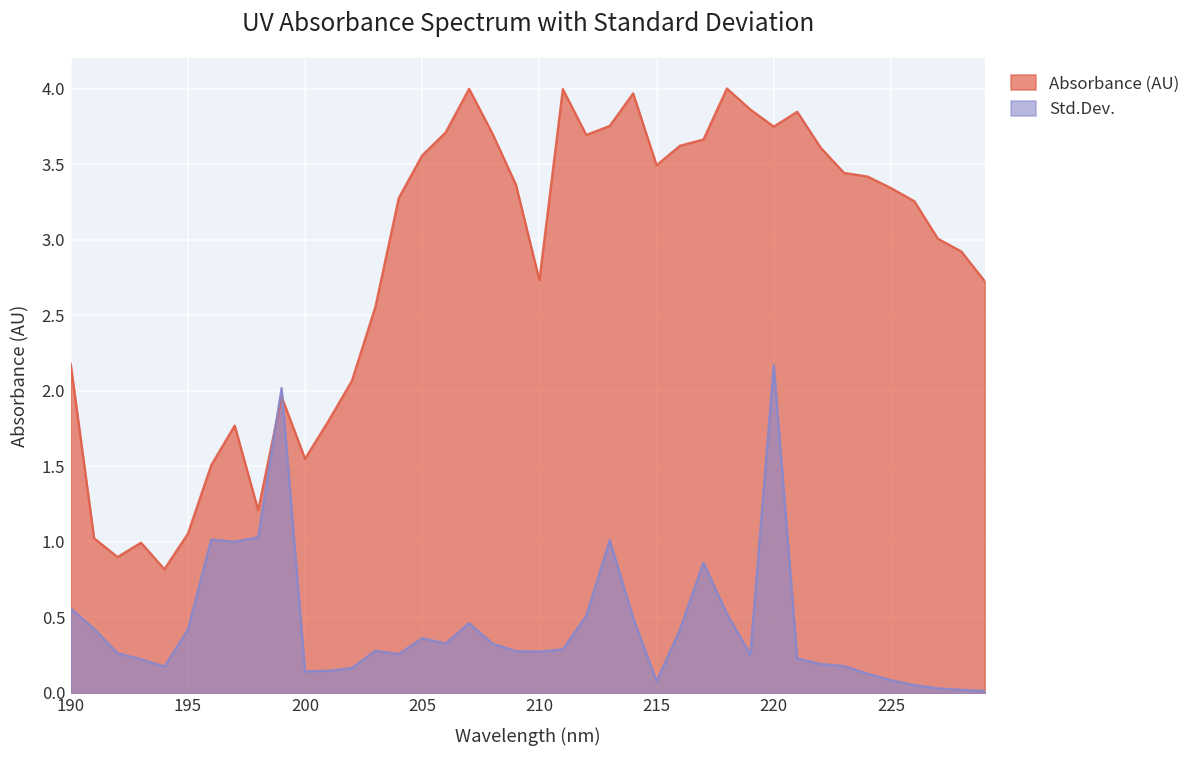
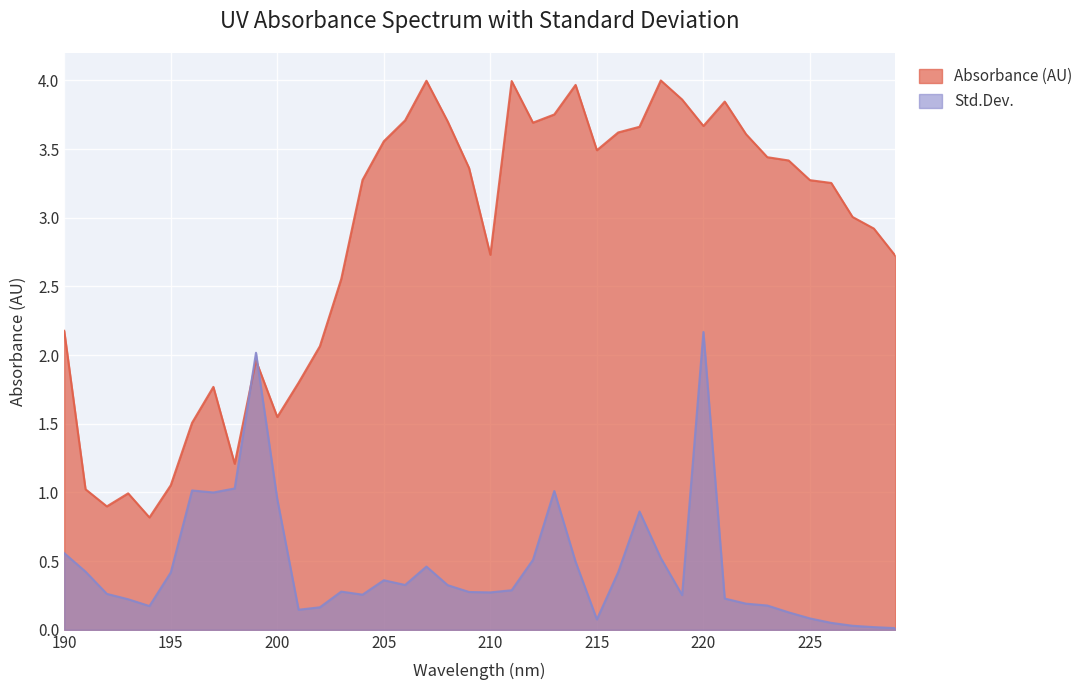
Std.Dev., 200: 0.14 -> 0.95
Absorbance (AU), 220: 3.75 -> 3.67
Absorbance (AU), 225: 3.34 -> 3.27
